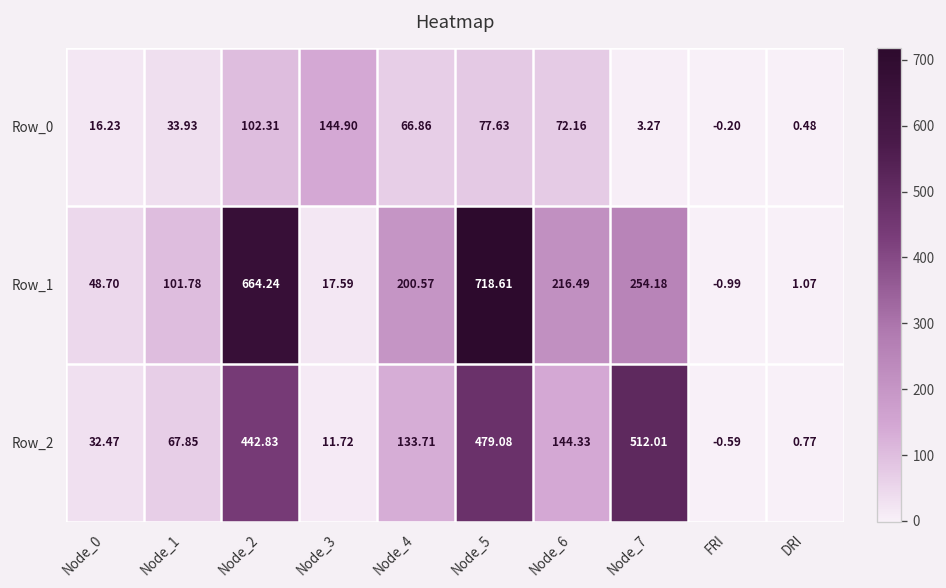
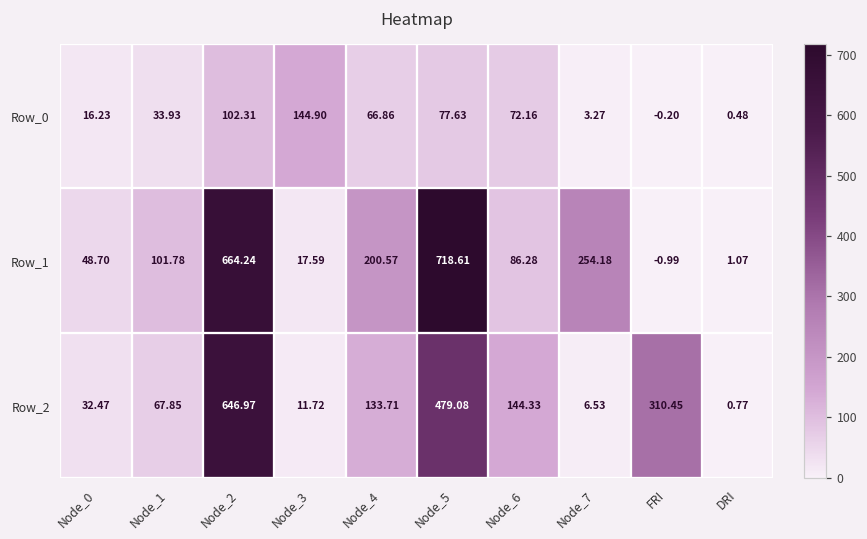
Row_1, Node_6: 216.49 -> 86.28
Row_2, Node_2: 442.83 -> 646.97
Row_2, Node_7: 512.01 -> 6.53
Row_2, FRI: -0.59 -> 310.45
